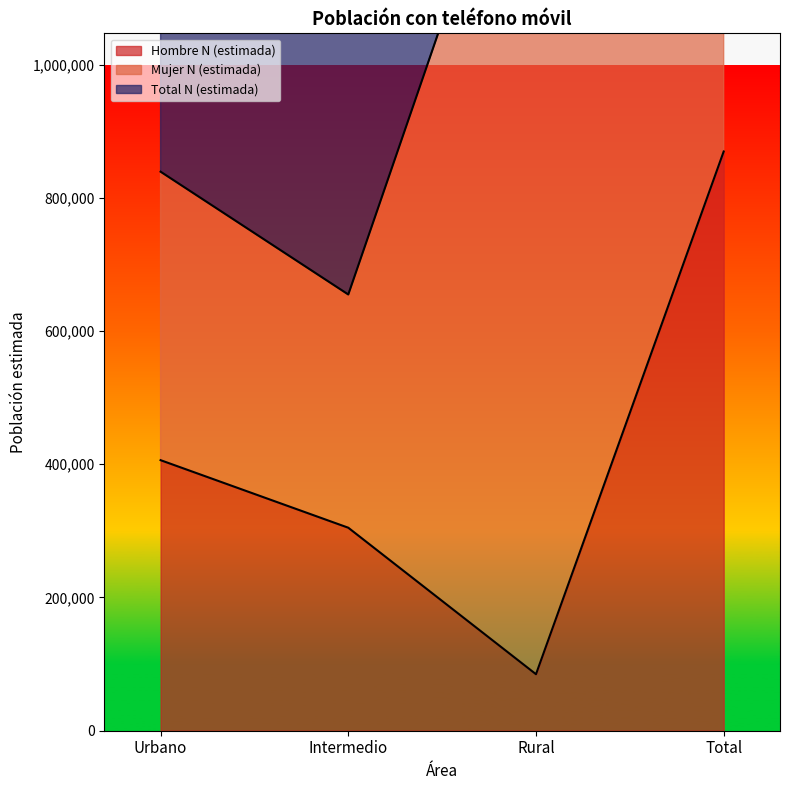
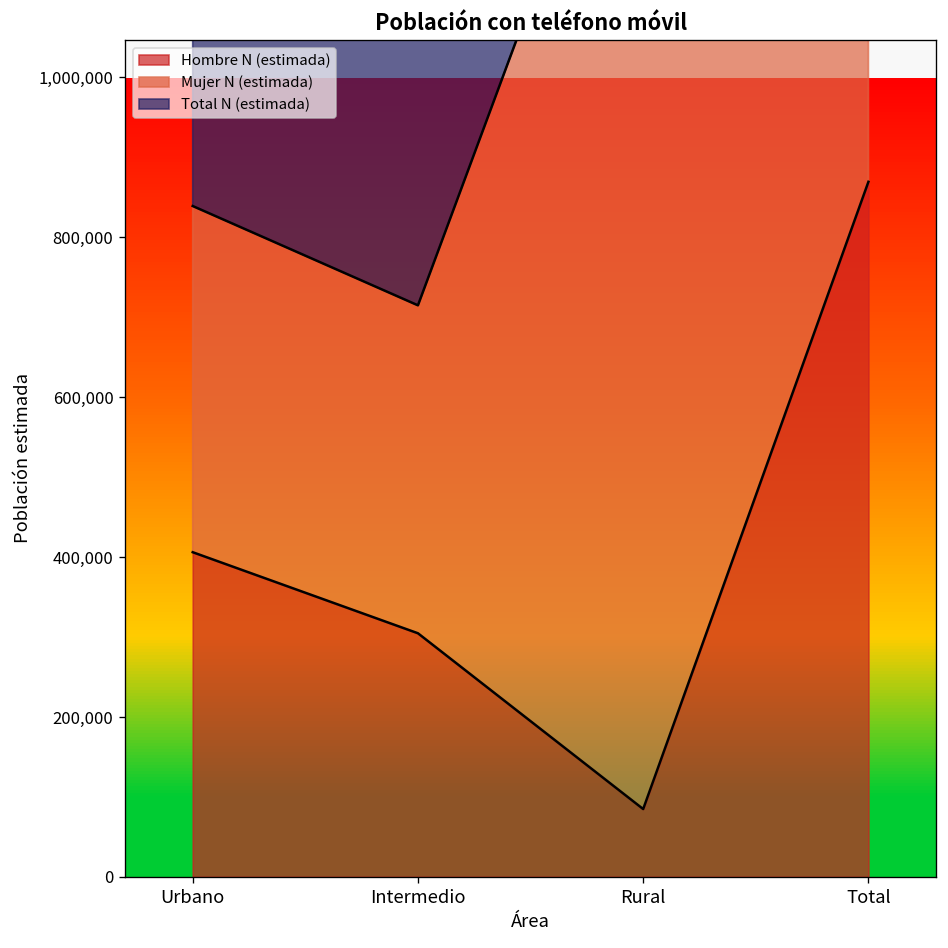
Mujer N (estimada), Intermedio: 350,000 -> 410,000
